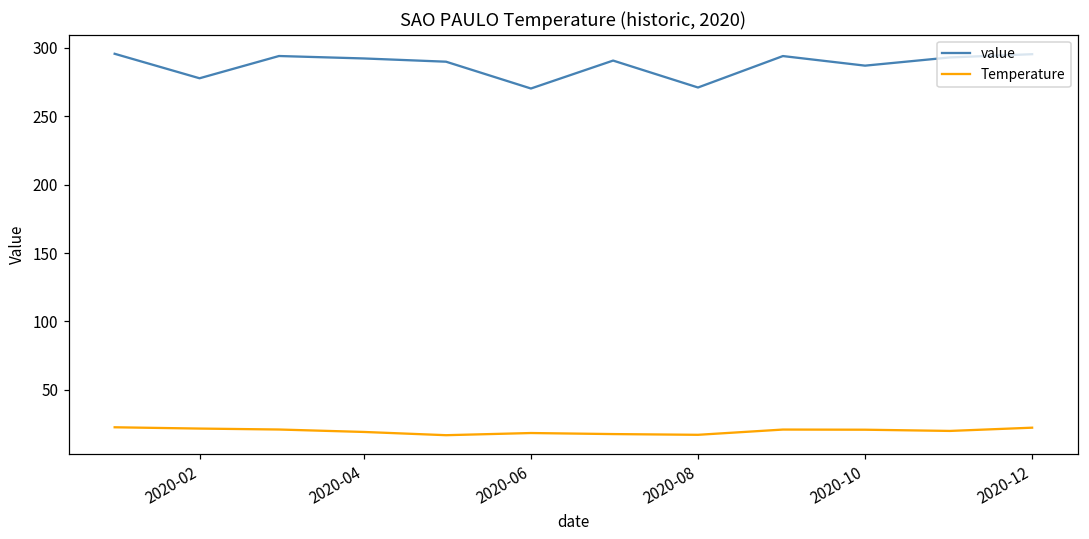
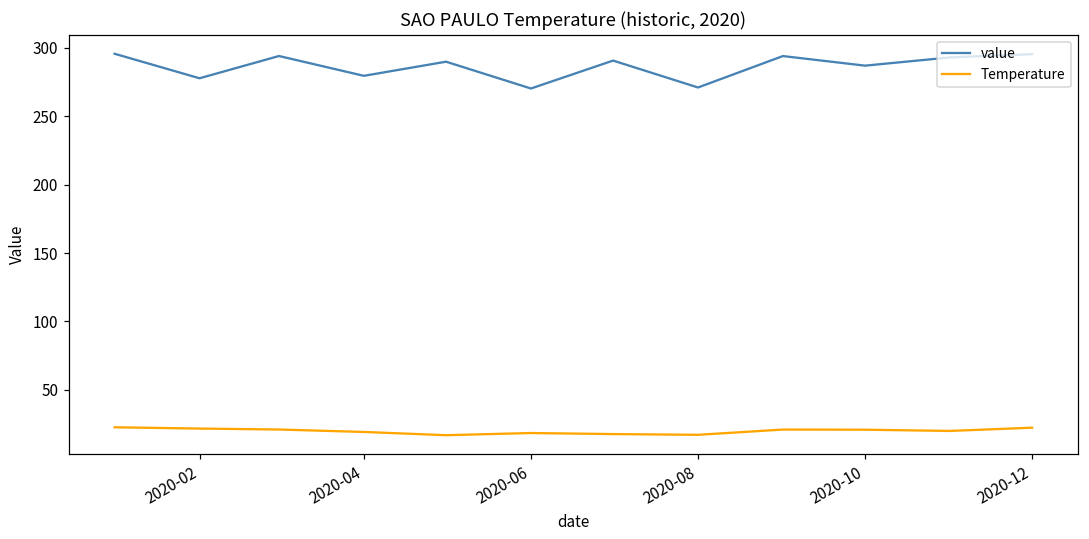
value, 2020-04: 292 -> 280
